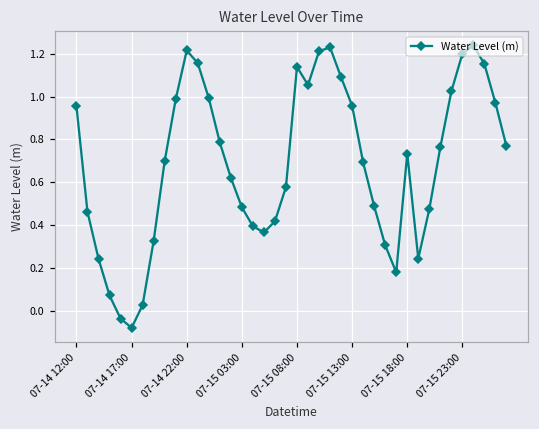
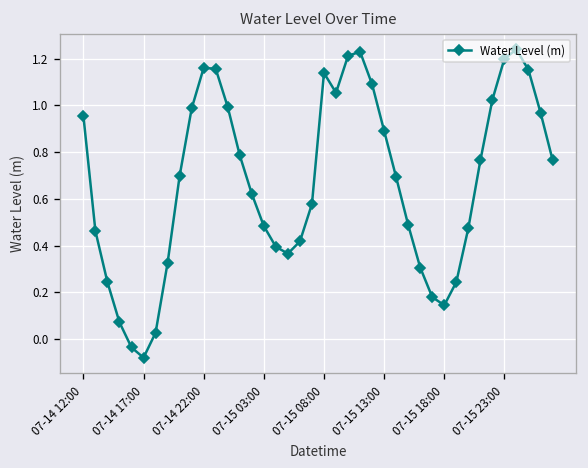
07-14 22:00: 1.22 -> 1.16
07-15 13:00: 0.96 -> 0.89
07-15 18:00: 0.73 -> 0.15
